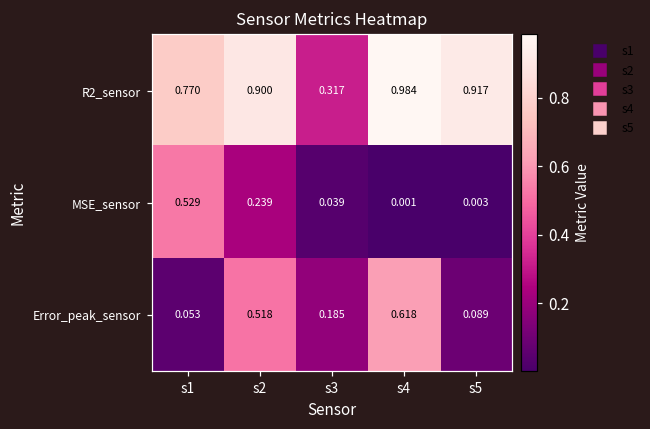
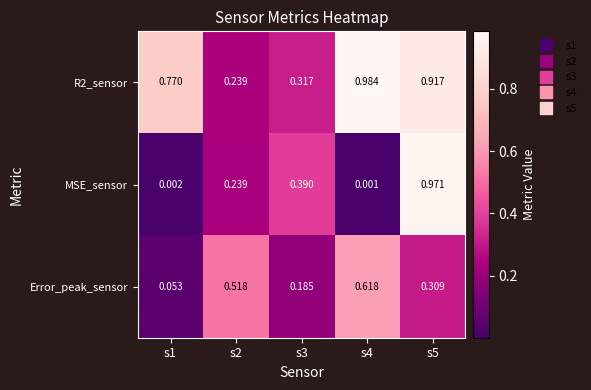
R2_sensor, s2: 0.900 -> 0.239
MSE_sensor, s1: 0.529 -> 0.002
MSE_sensor, s3: 0.039 -> 0.390
MSE_sensor, s5: 0.003 -> 0.971
Error_peak_sensor, s5: 0.089 -> 0.309
